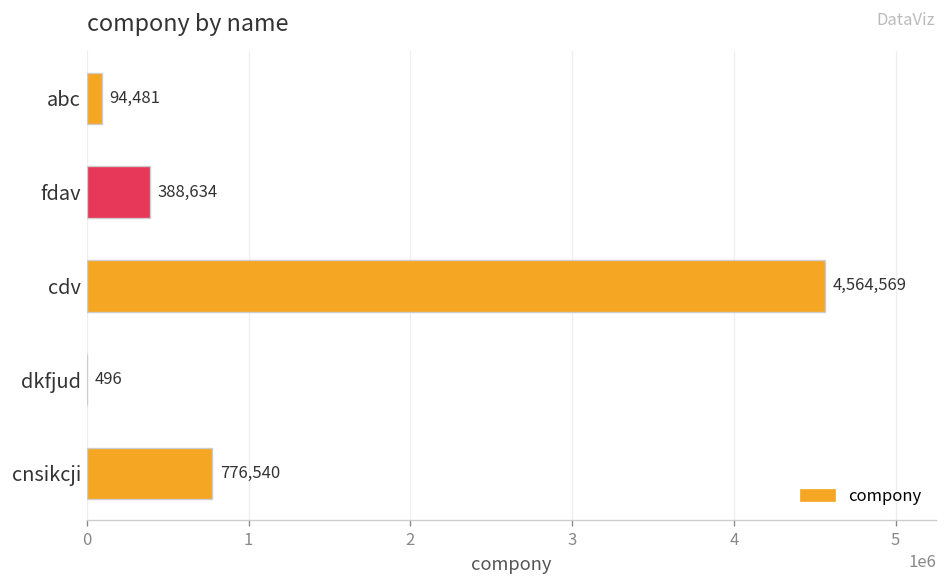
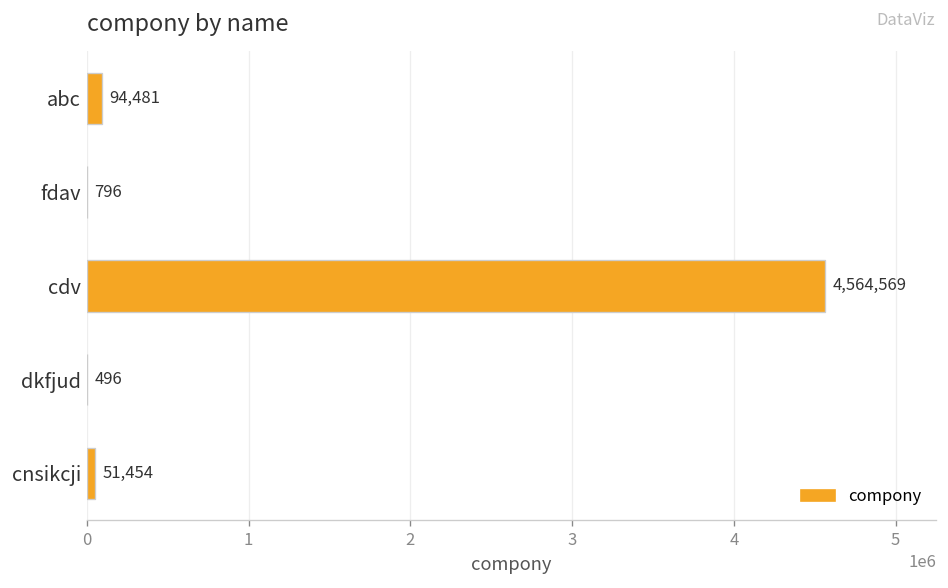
fdav: 388,634 -> 796
cnsikcji: 776,540 -> 51,454
